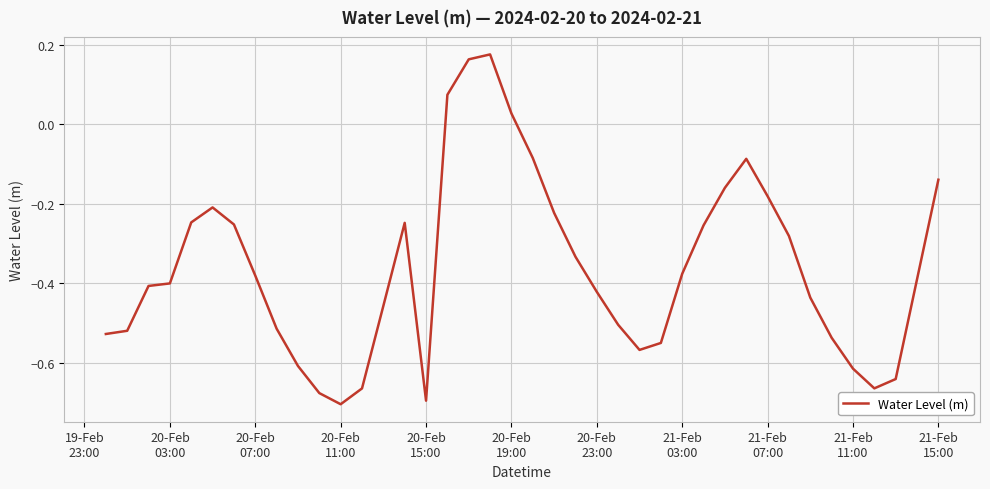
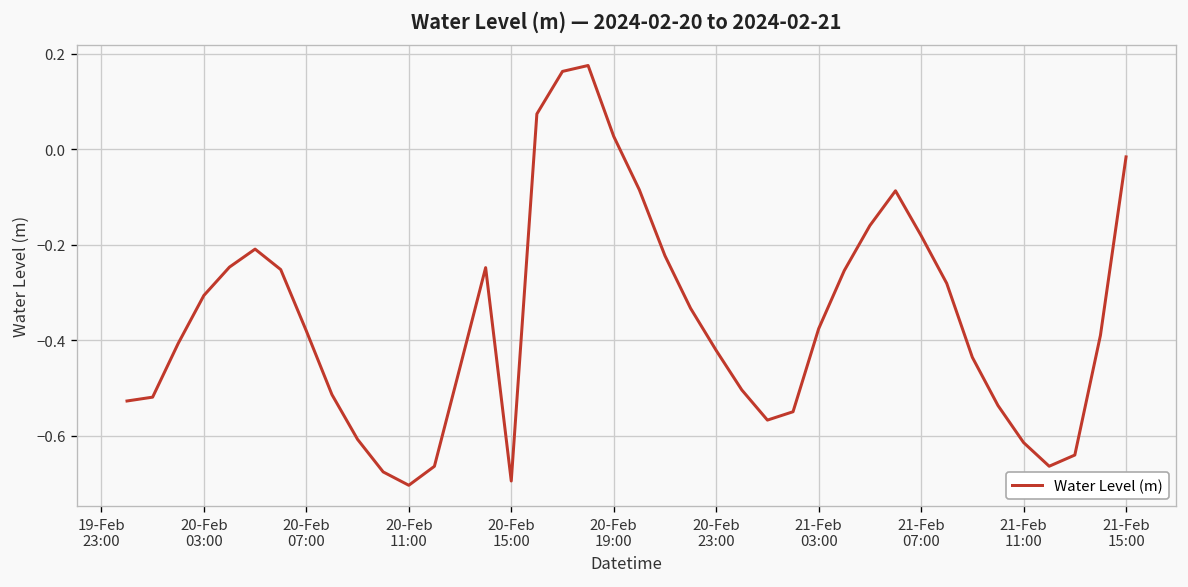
20-Feb 03:00: -0.40 -> -0.31
21-Feb 15:00: -0.14 -> -0.02
